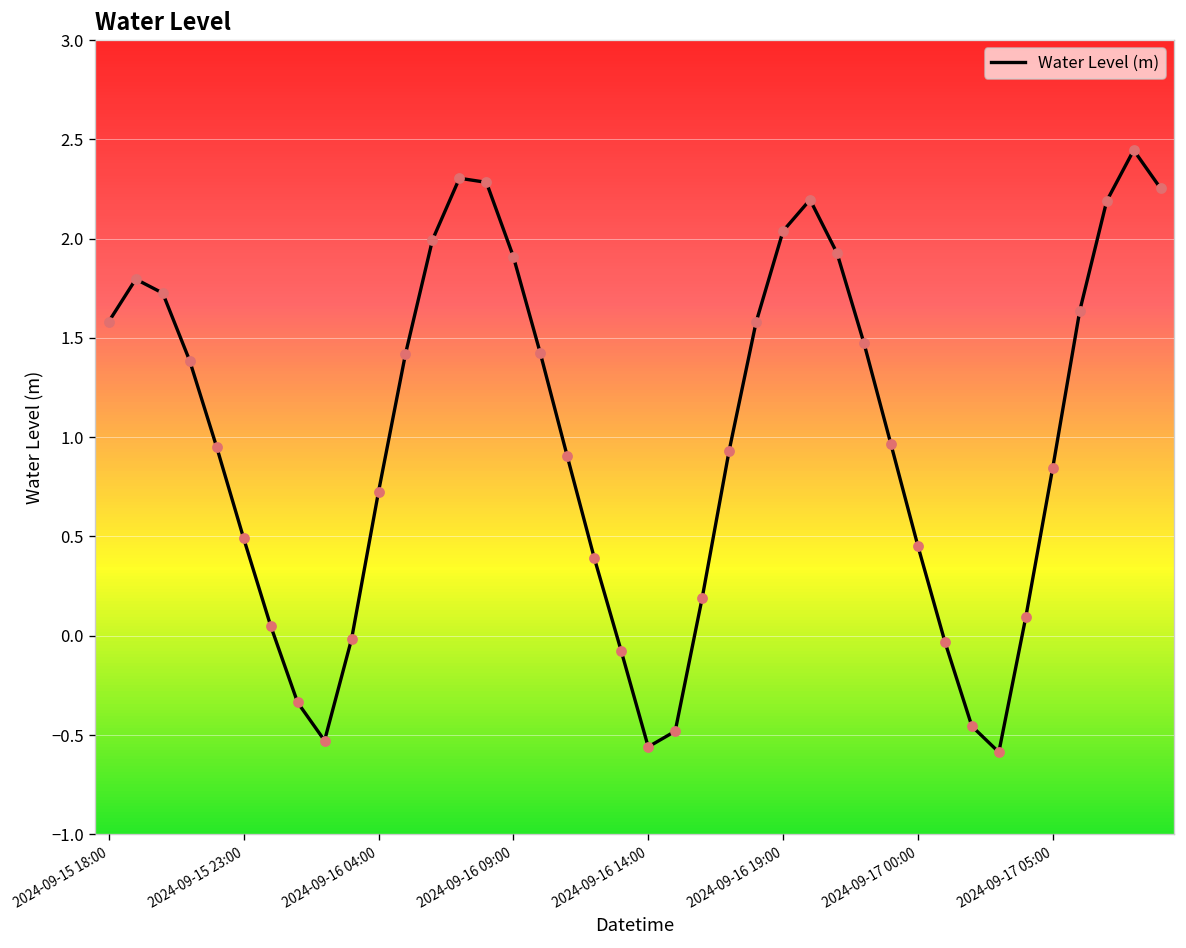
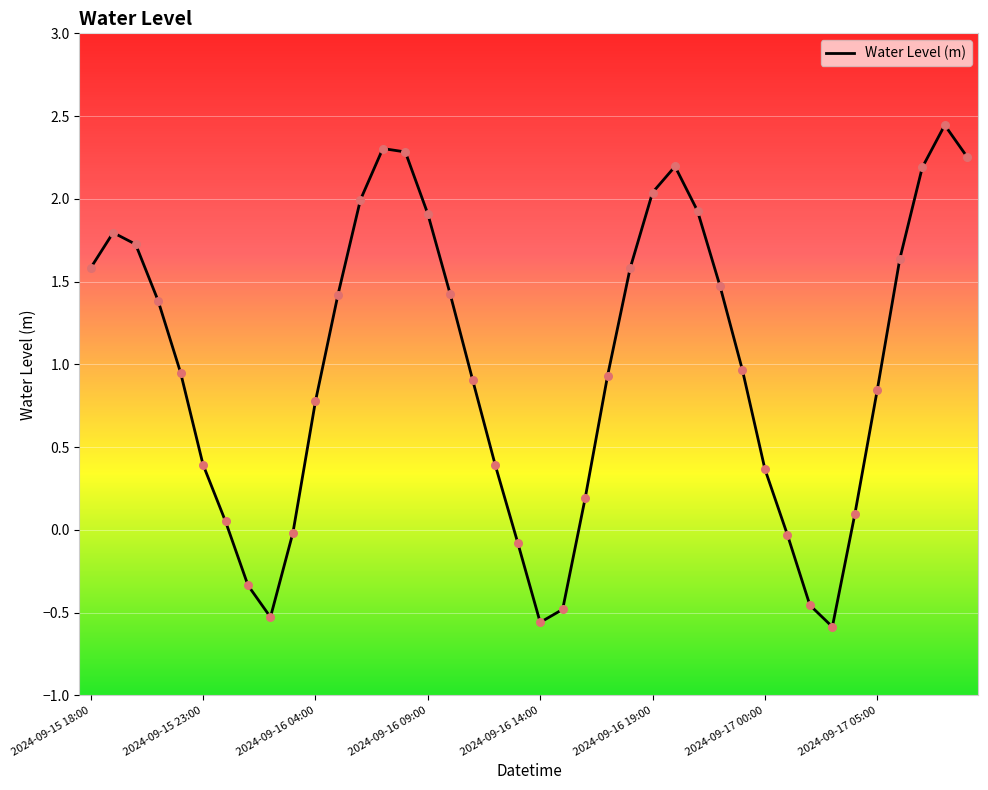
2024-09-15 23:00: 0.49 -> 0.39
2024-09-16 04:00: 0.72 -> 0.78
2024-09-17 00:00: 0.45 -> 0.37
